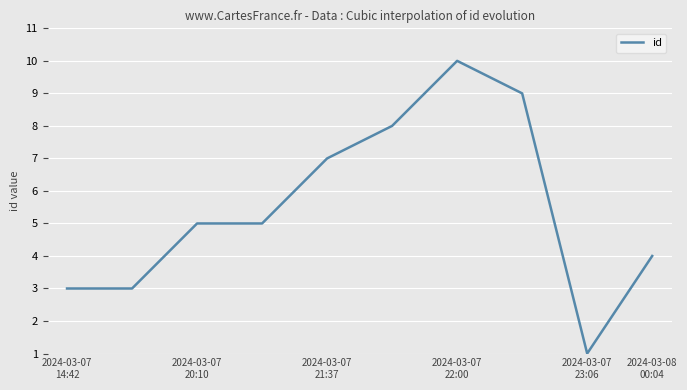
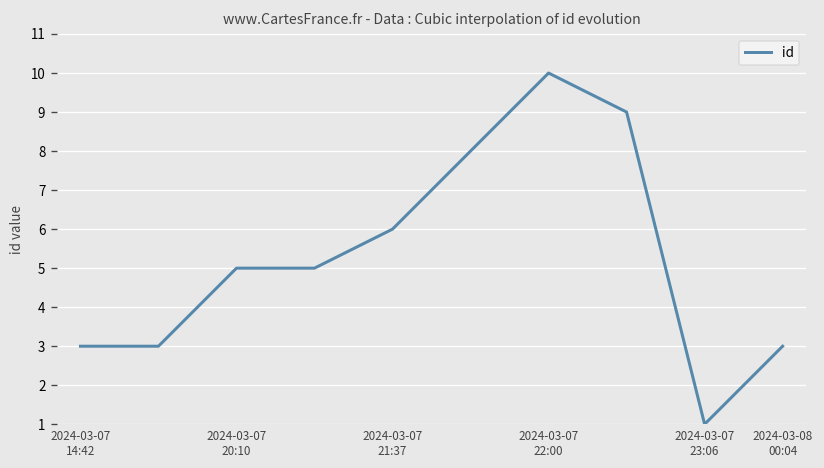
2024-03-07 21:37: 7 -> 6
2024-03-08 00:04: 4 -> 3
